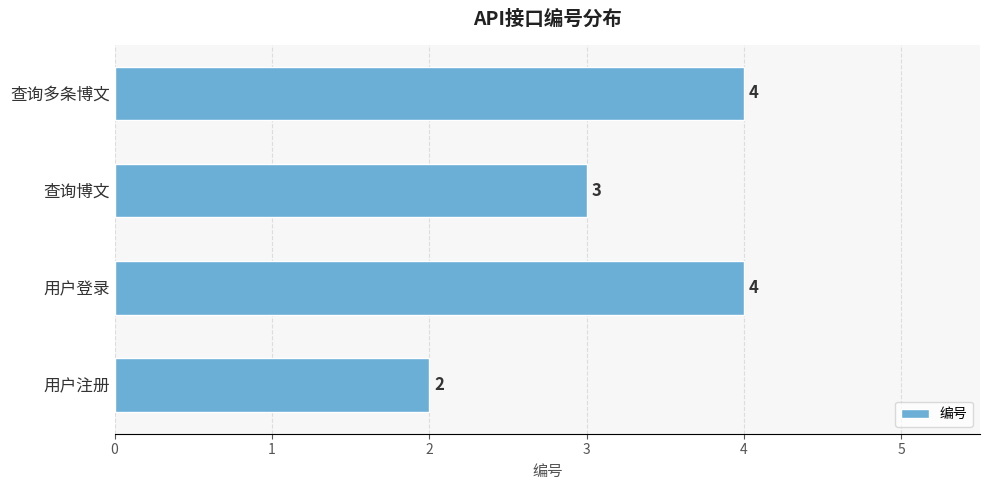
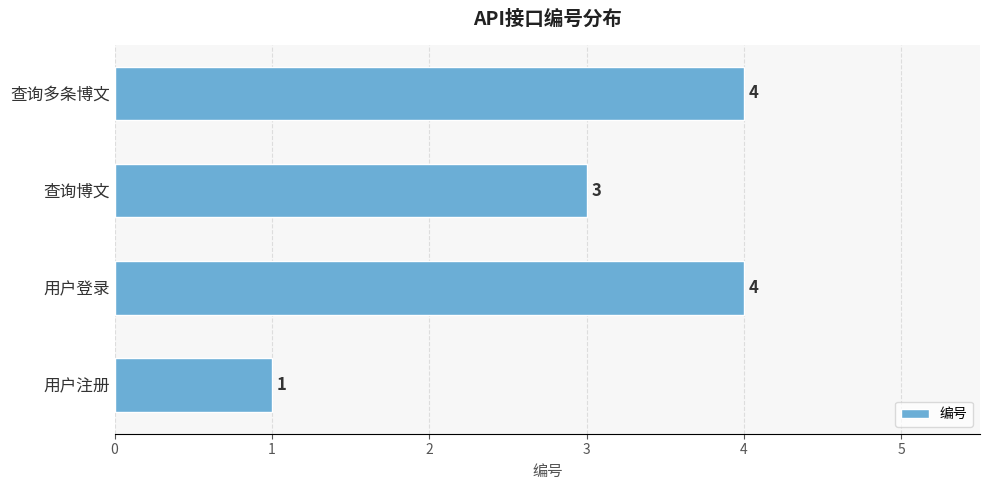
用户注册: 2 -> 1
